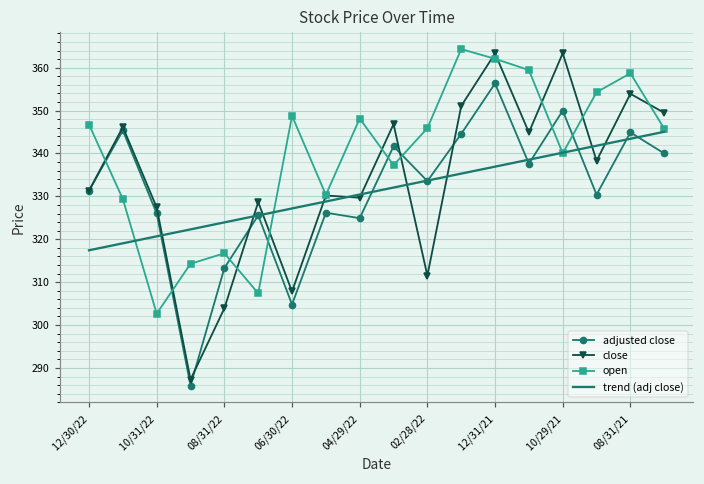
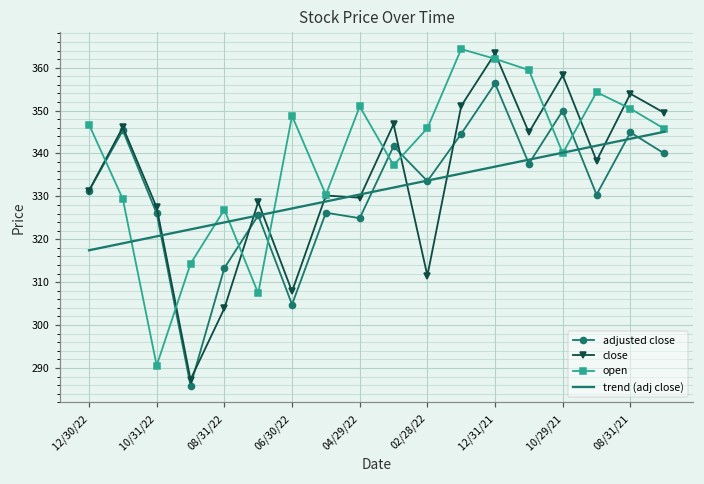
open, 10/31/22: 303 -> 291
open, 08/31/22: 317 -> 327
open, 04/29/22: 348 -> 351
close, 10/29/21: 363 -> 358
open, 08/31/21: 359 -> 350
